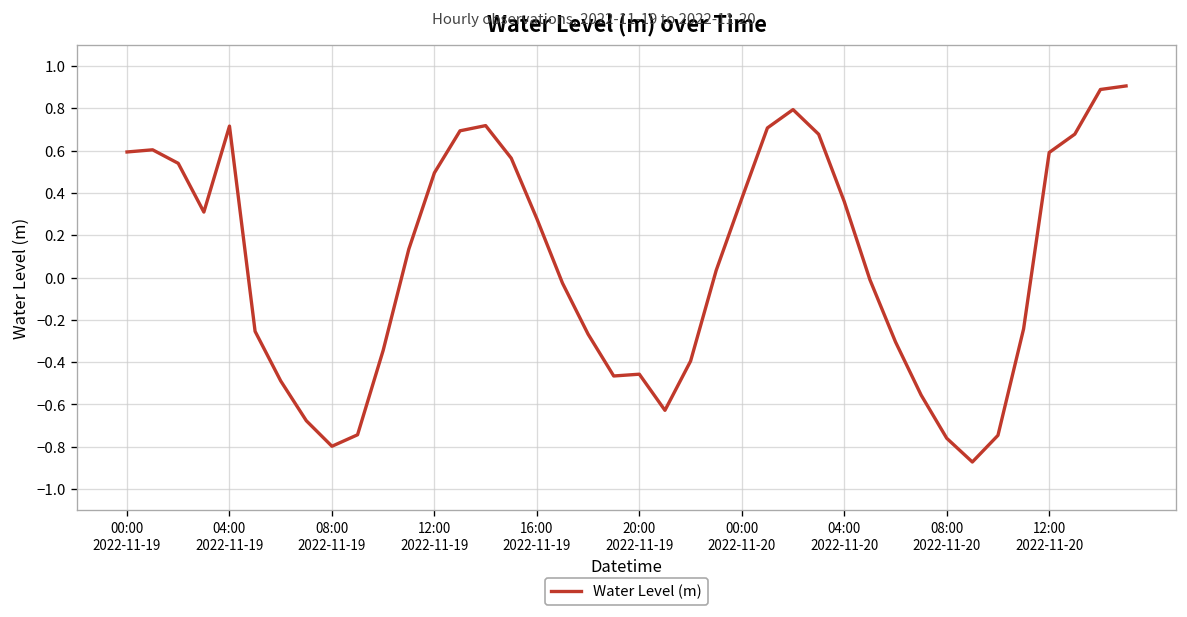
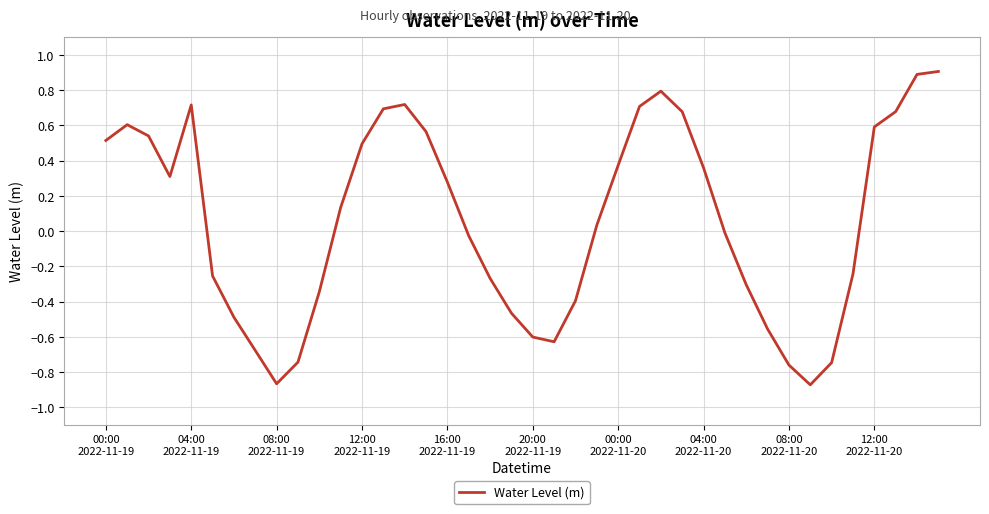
00:00 2022-11-19: 0.59 -> 0.51
08:00 2022-11-19: -0.80 -> -0.87
20:00 2022-11-19: -0.46 -> -0.60
